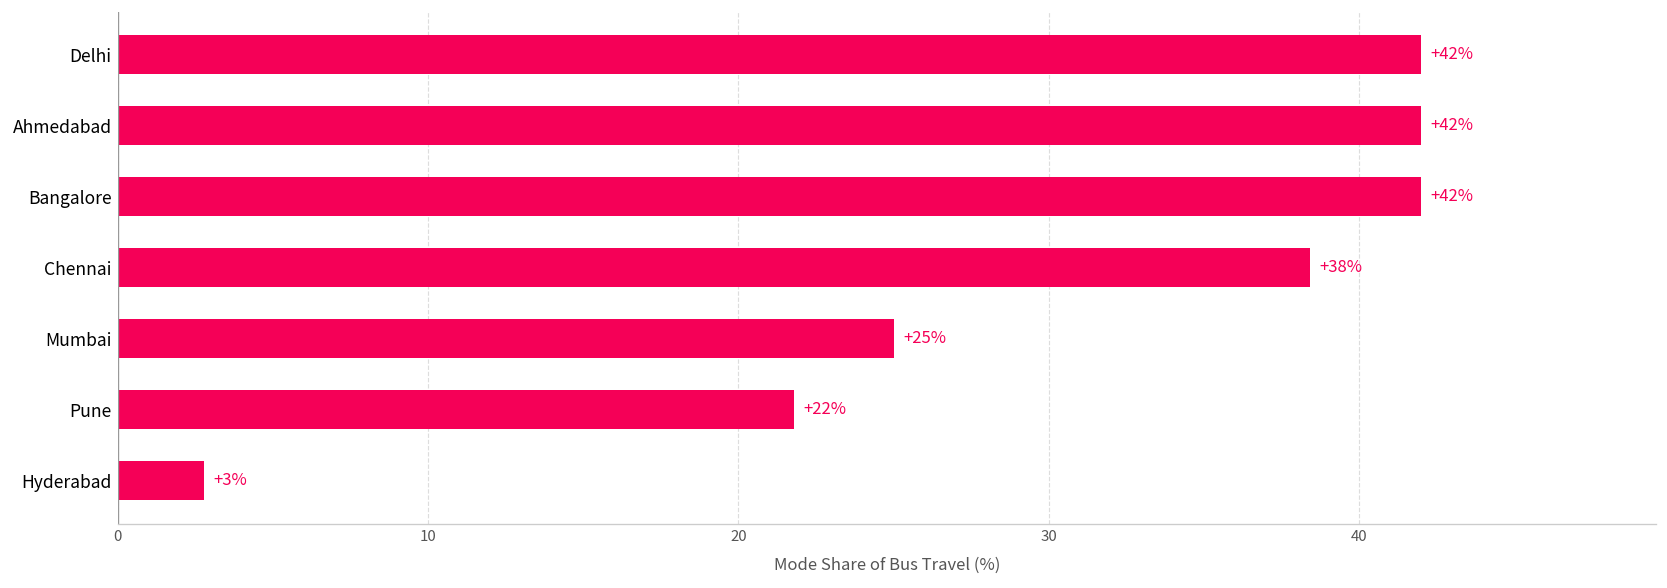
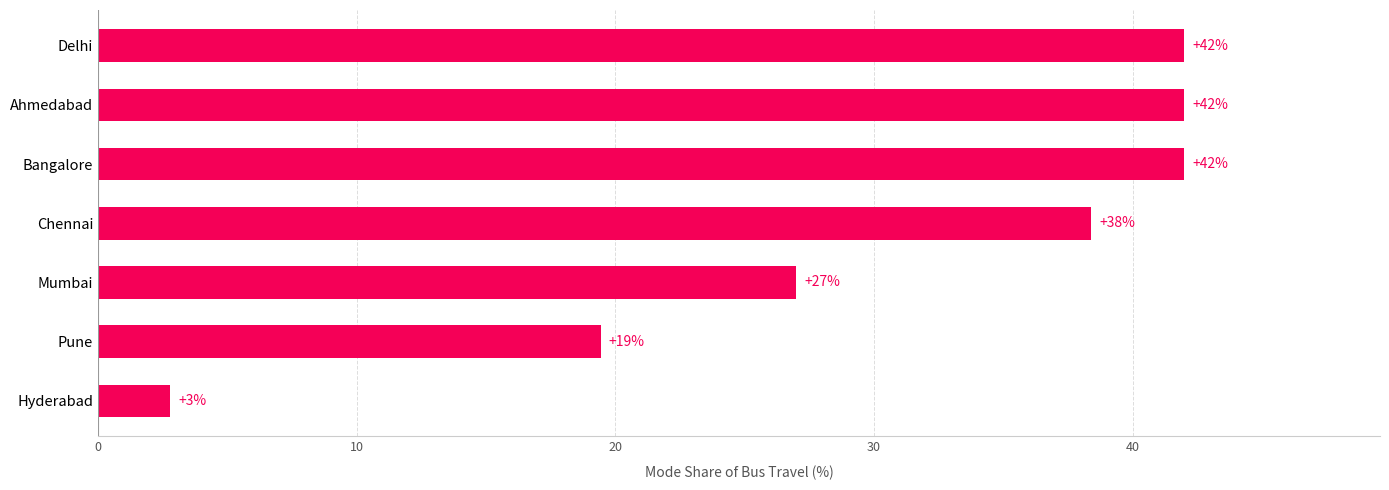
Mumbai: +25% -> +27%
Pune: +22% -> +19%
